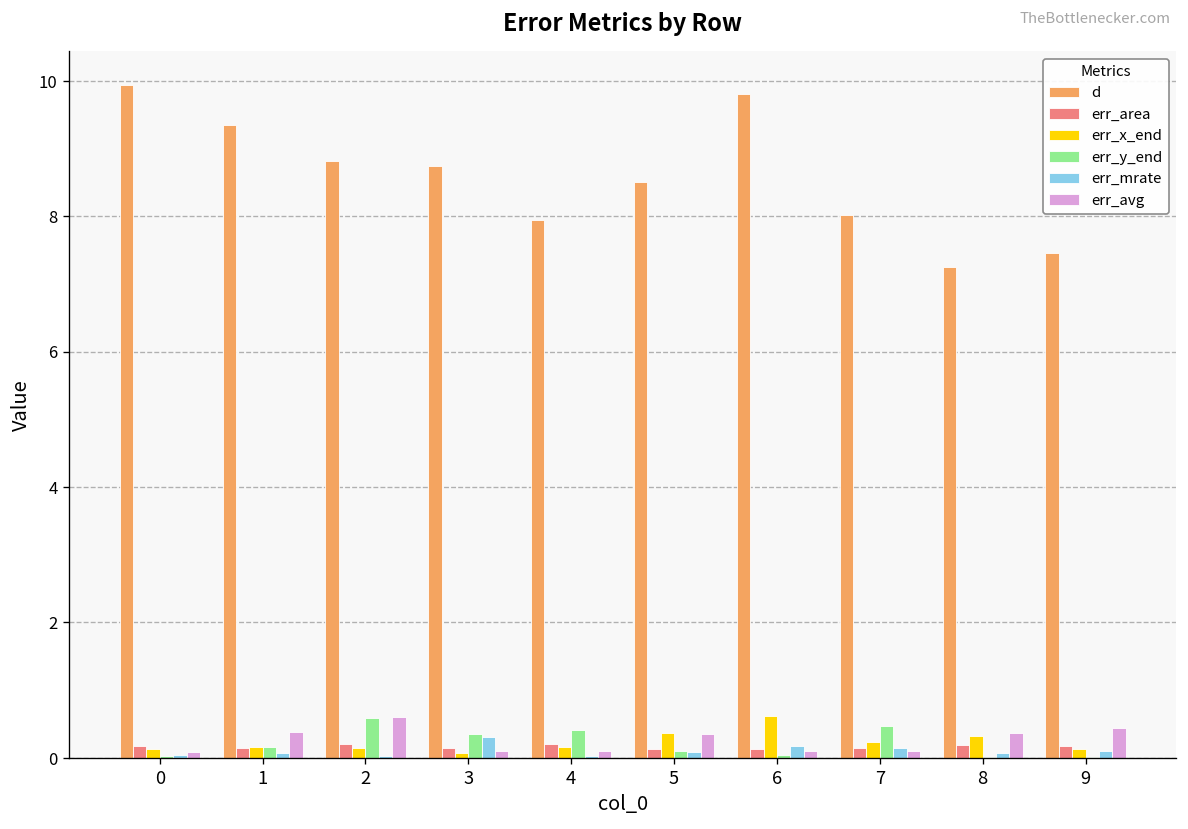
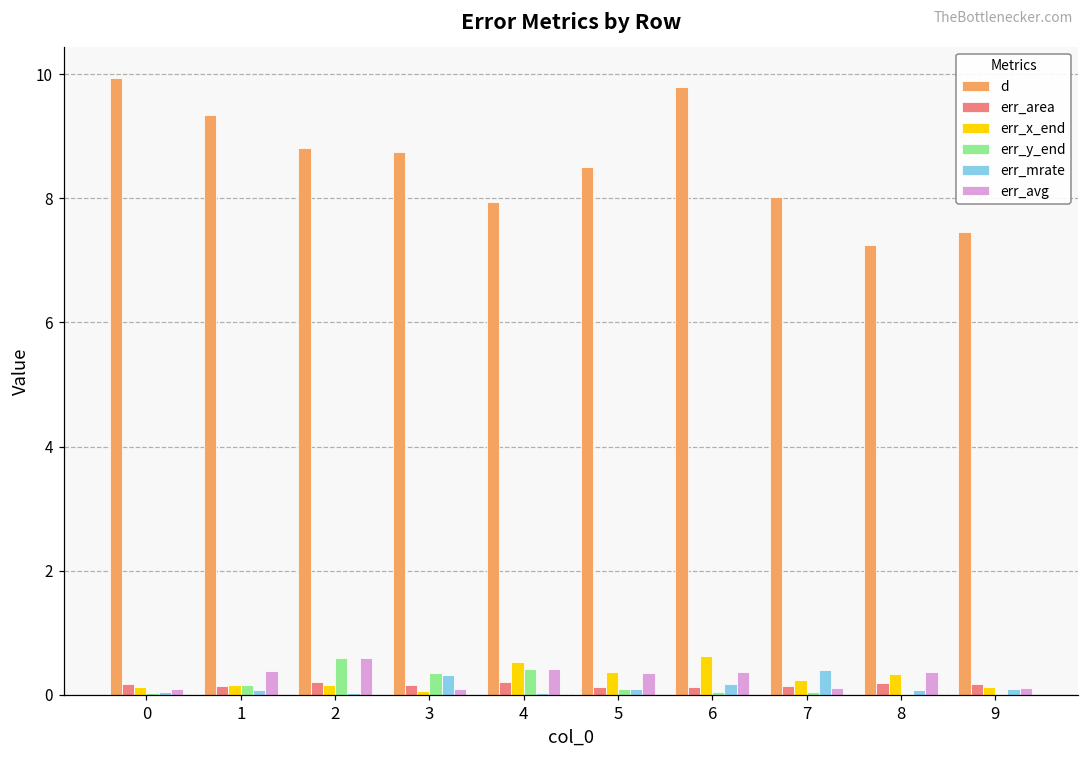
err_x_end, 4: 0.2 -> 0.5
err_avg, 4: 0.1 -> 0.4
err_avg, 6: 0.1 -> 0.4
err_y_end, 7: 0.5 -> 0.0
err_mrate, 7: 0.1 -> 0.4
err_avg, 9: 0.4 -> 0.1
